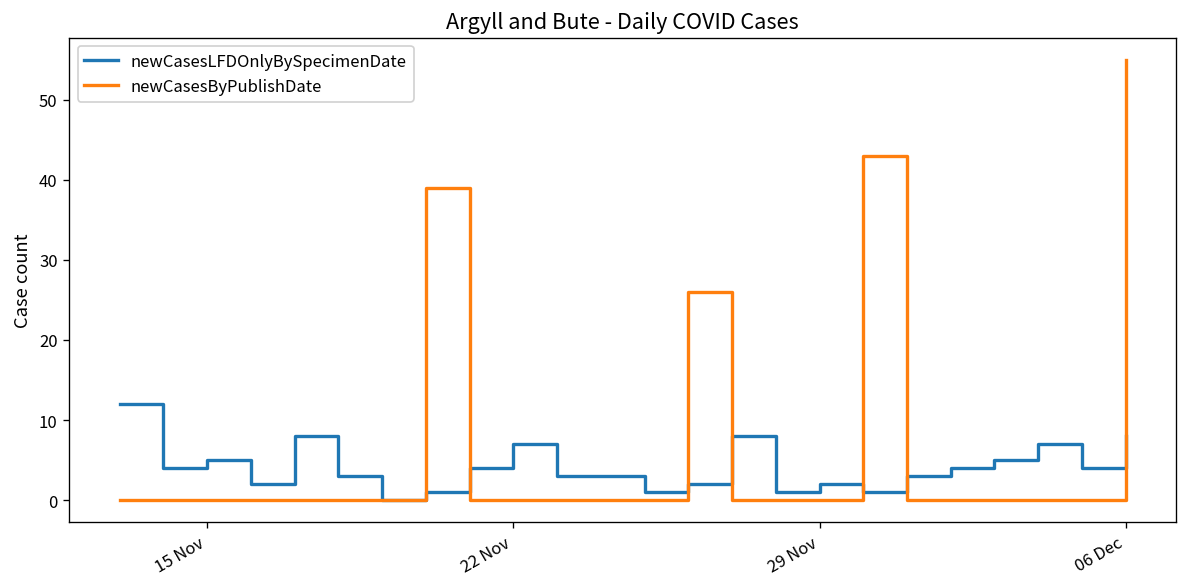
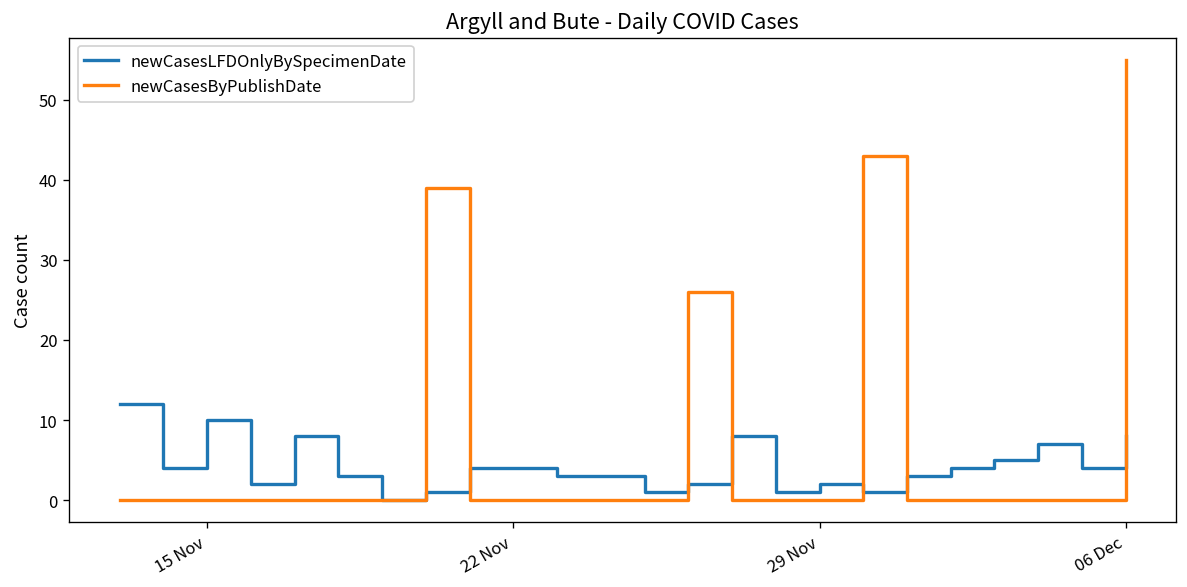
newCasesLFDOnlyBySpecimenDate, 15 Nov: 5 -> 10
newCasesLFDOnlyBySpecimenDate, 22 Nov: 7 -> 4
